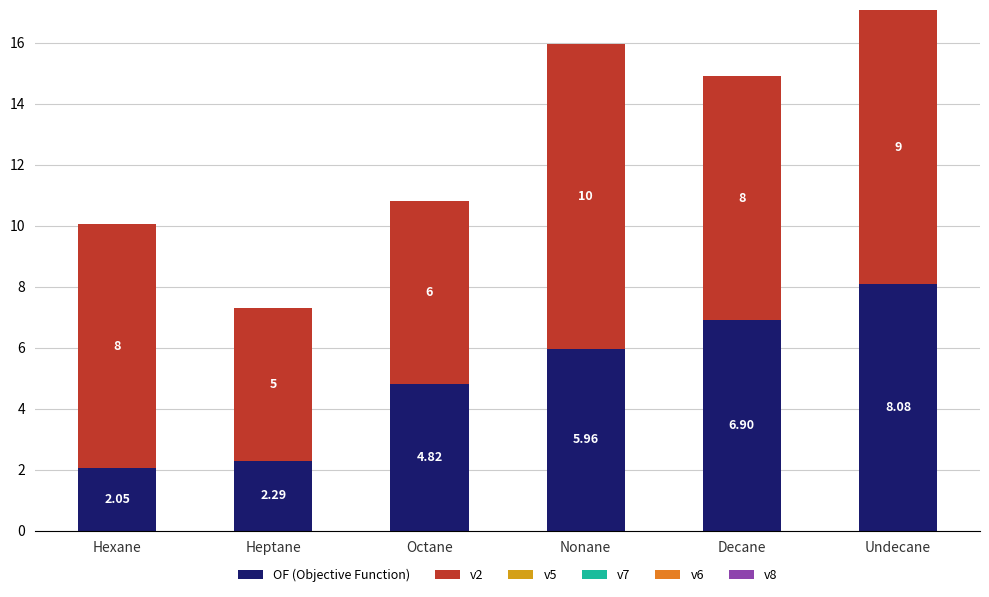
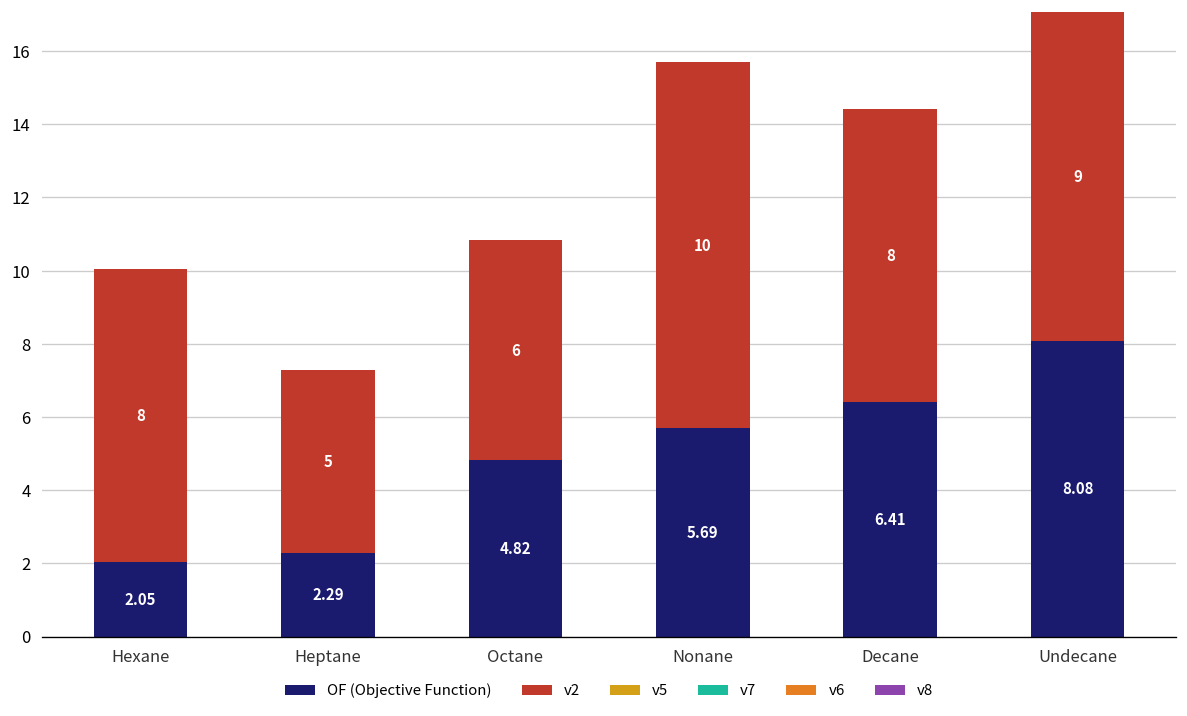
OF (Objective Function), Nonane: 5.96 -> 5.69
OF (Objective Function), Decane: 6.90 -> 6.41
